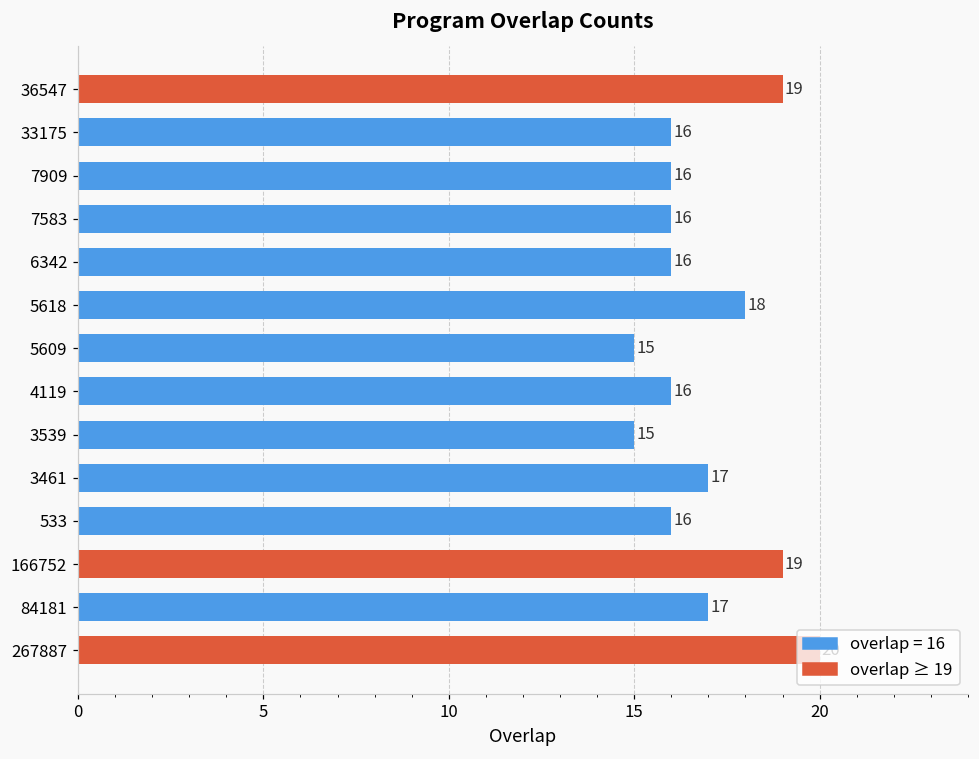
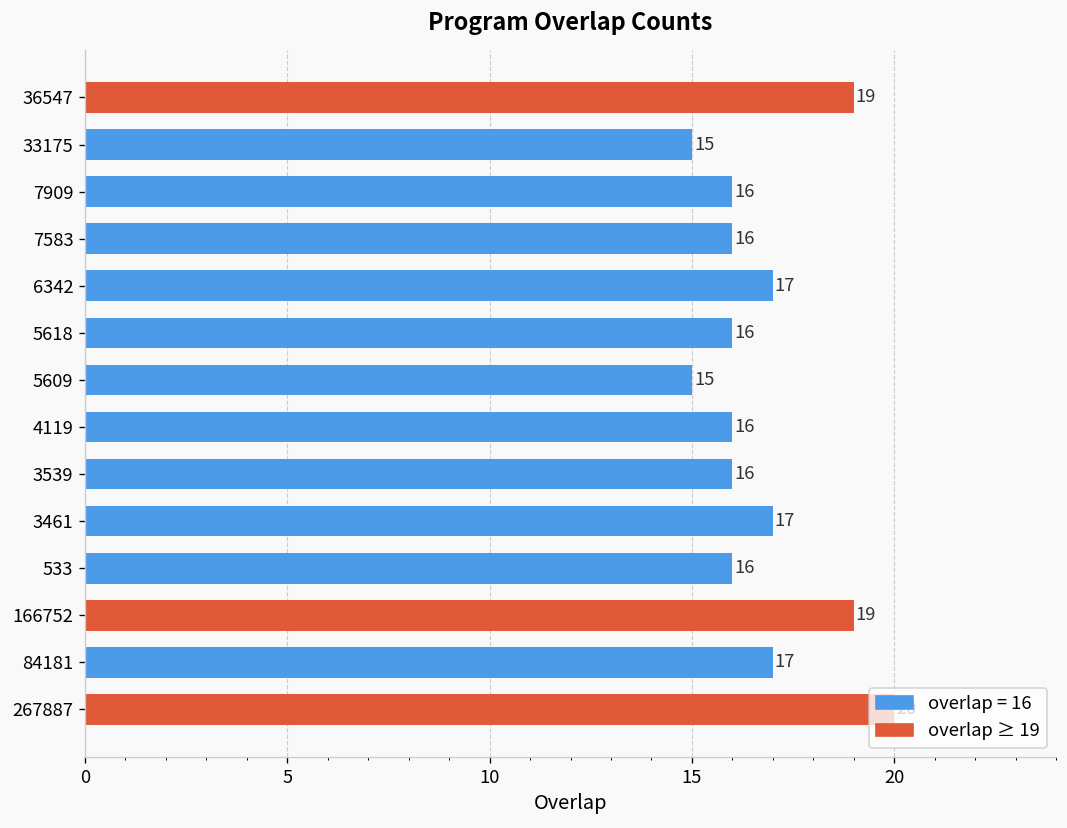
33175: 16 -> 15
6342: 16 -> 17
5618: 18 -> 16
3539: 15 -> 16
